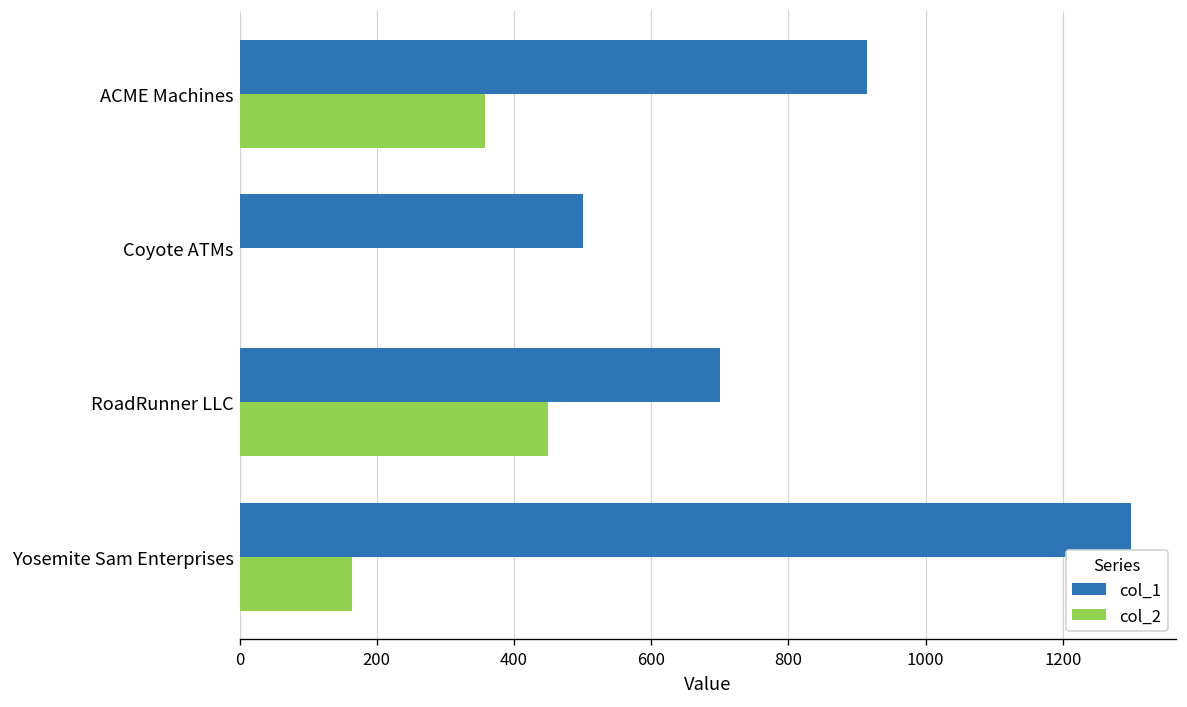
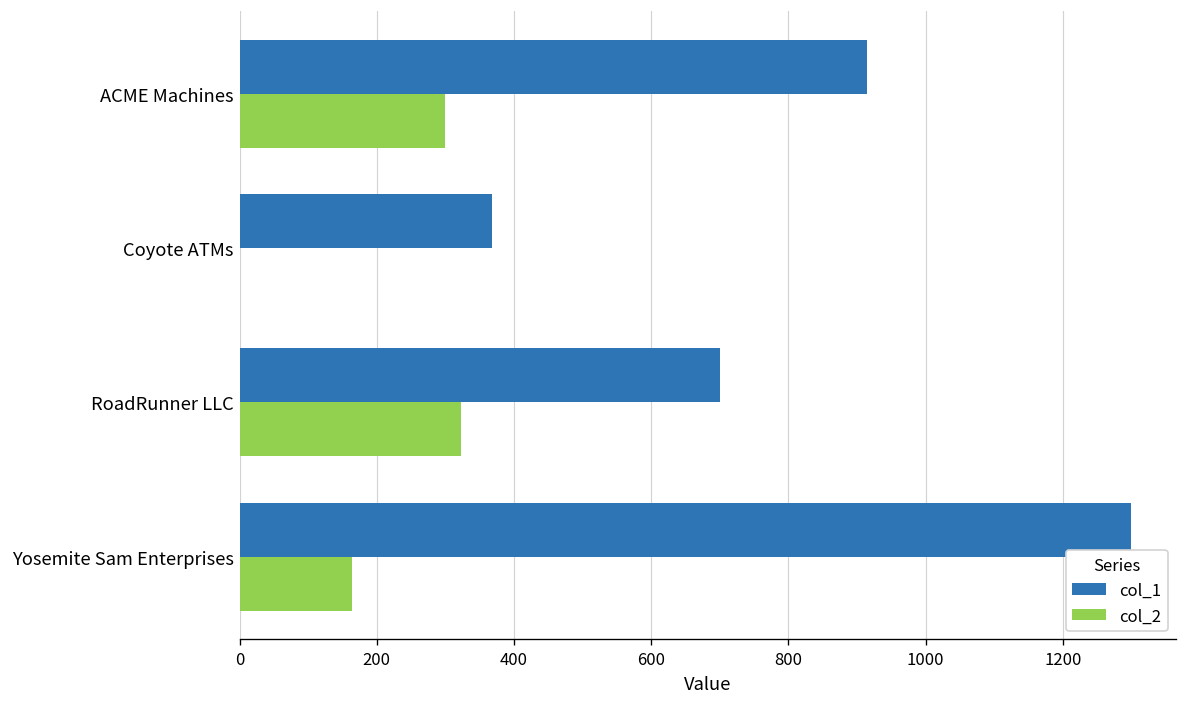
col_2, ACME Machines: 360 -> 300
col_1, Coyote ATMs: 500 -> 370
col_2, RoadRunner LLC: 450 -> 320
